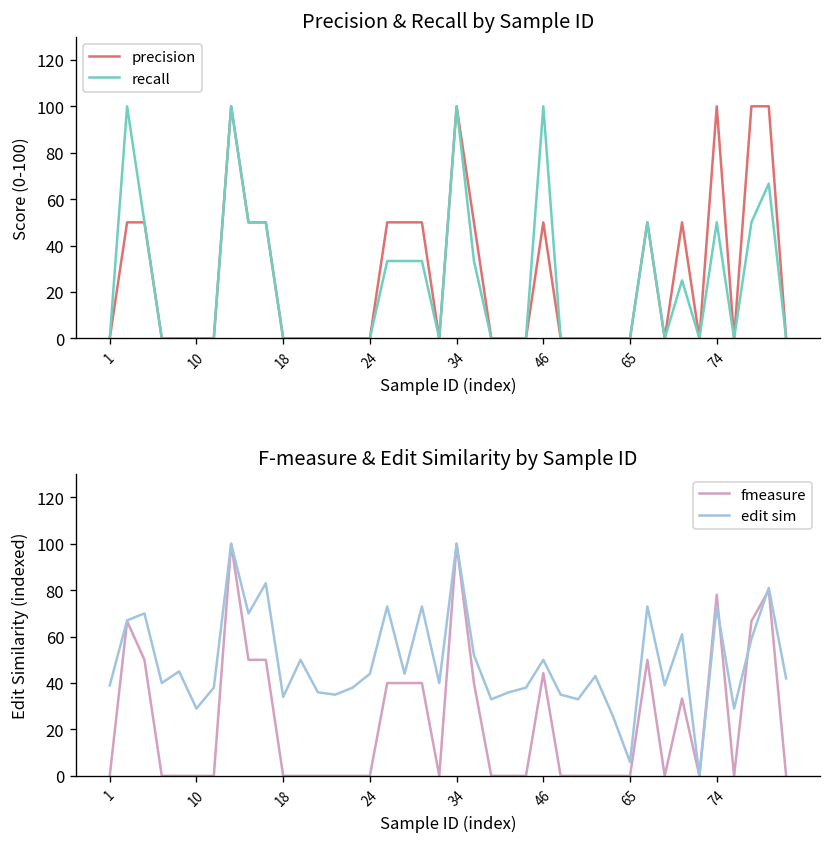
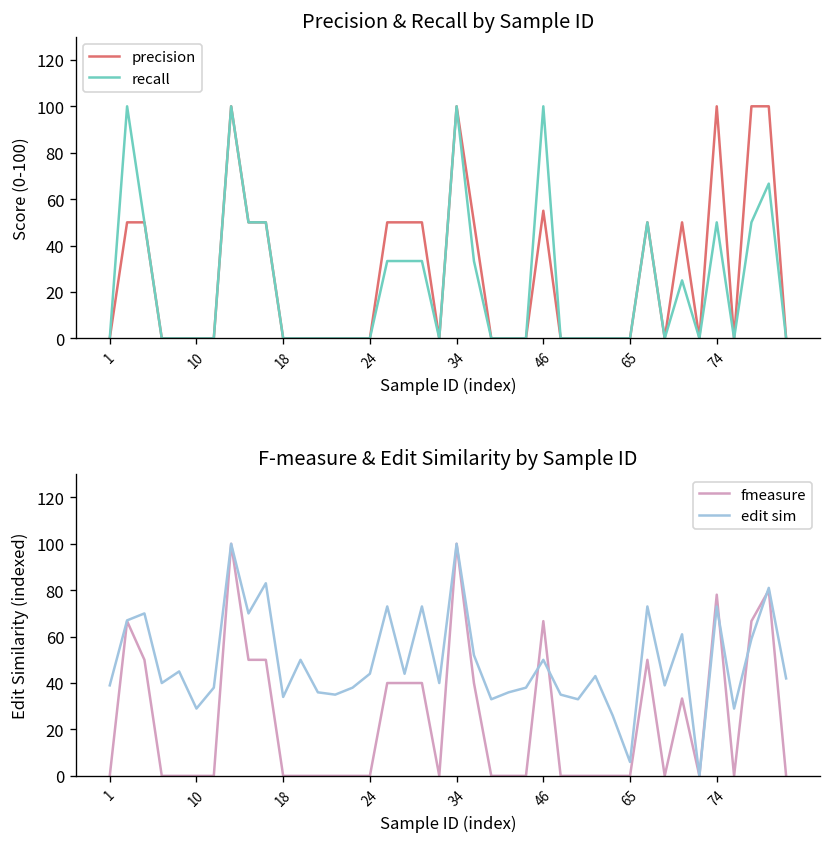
Precision & Recall by Sample ID, precision, 46: 50 -> 55
F-measure & Edit Similarity by Sample ID, fmeasure, 46: 44 -> 67
